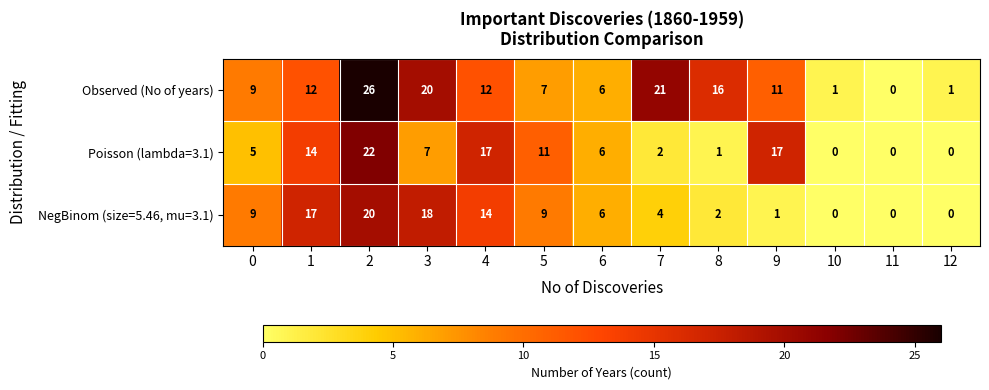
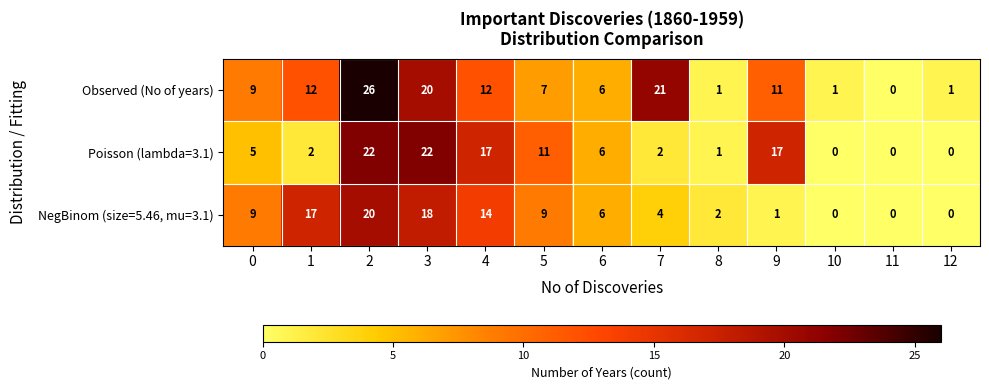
Observed (No of years), 8: 16 -> 1
Poisson (lambda=3.1), 1: 14 -> 2
Poisson (lambda=3.1), 3: 7 -> 22
